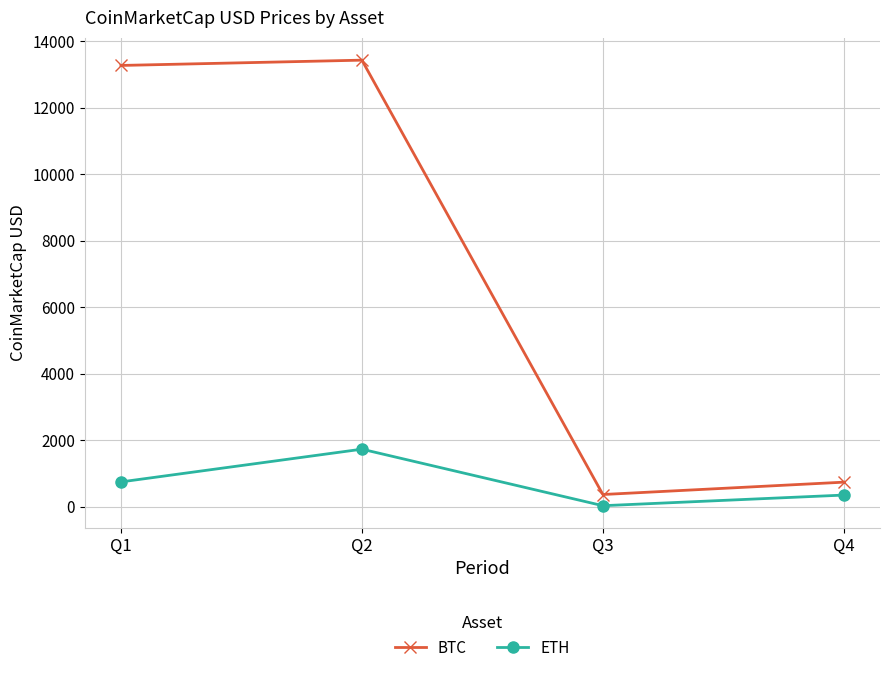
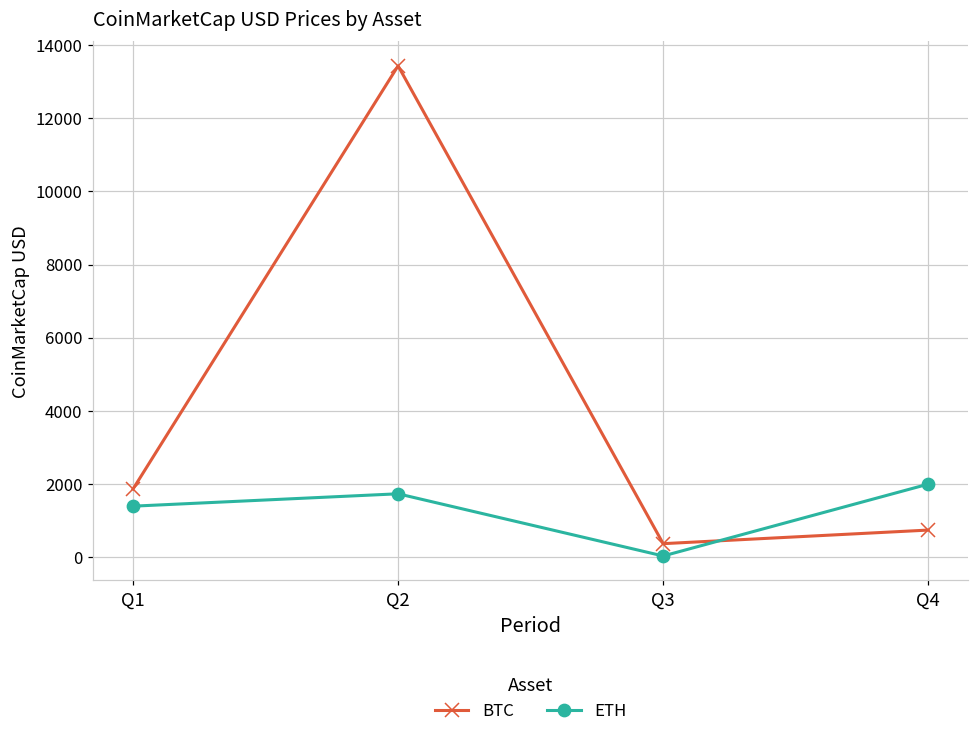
BTC, Q1: 13300 -> 1900
ETH, Q1: 700 -> 1400
ETH, Q4: 400 -> 2000
